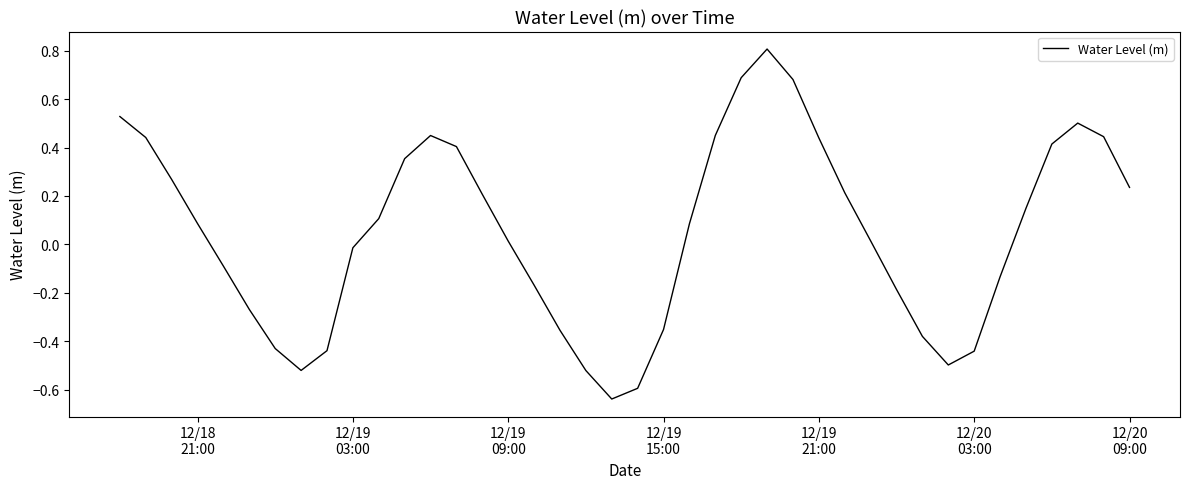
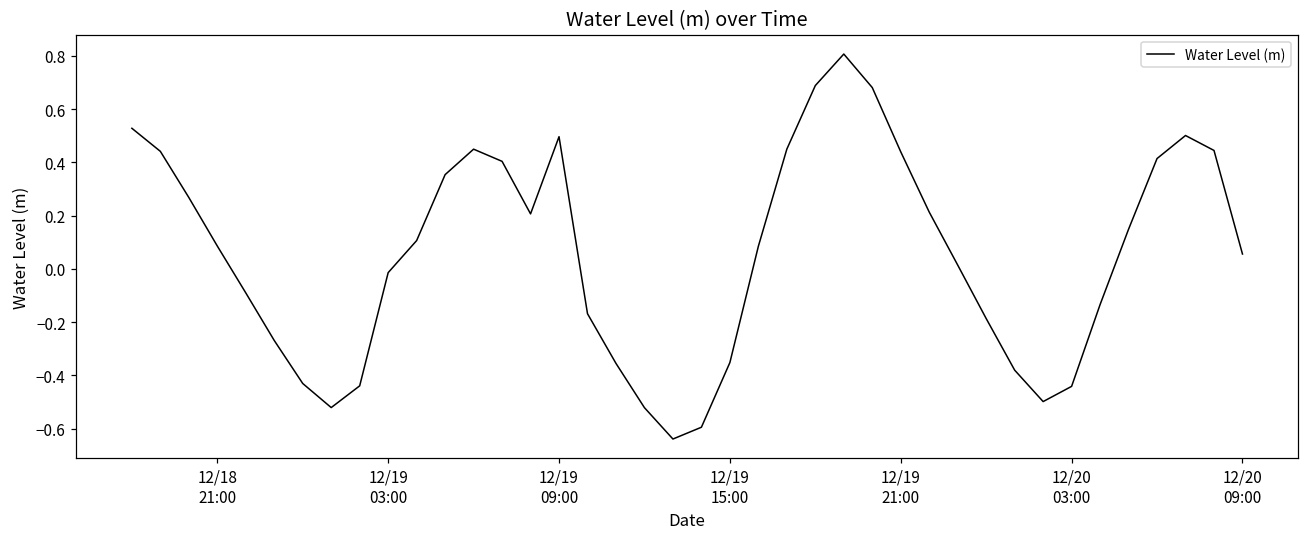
12/19 09:00: 0.01 -> 0.50
12/20 09:00: 0.24 -> 0.06
